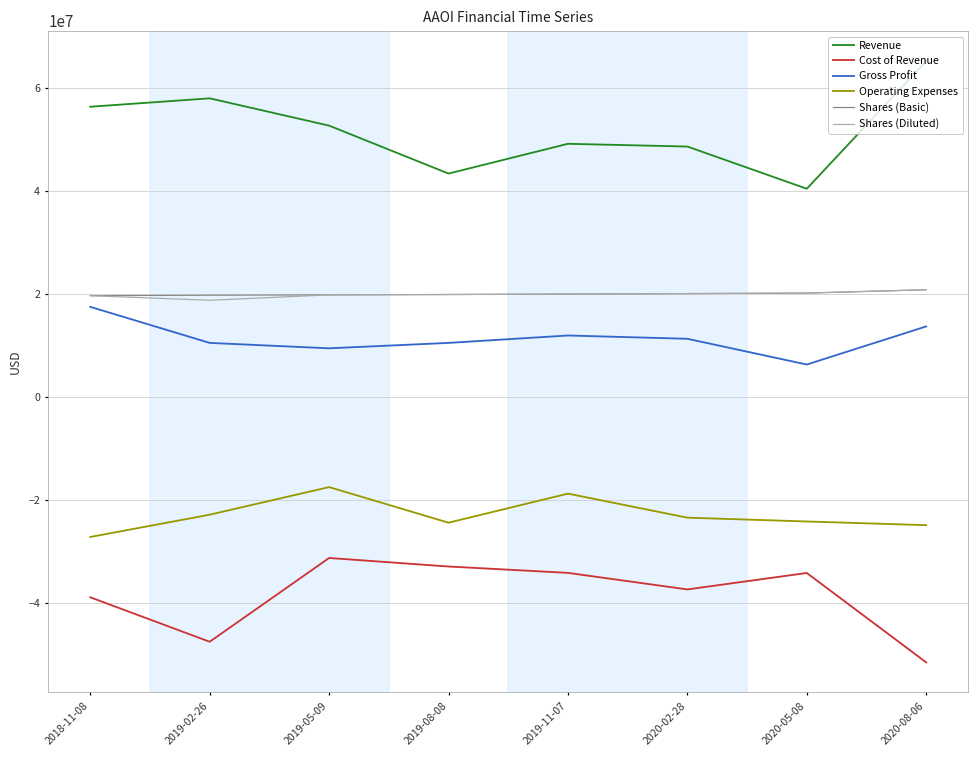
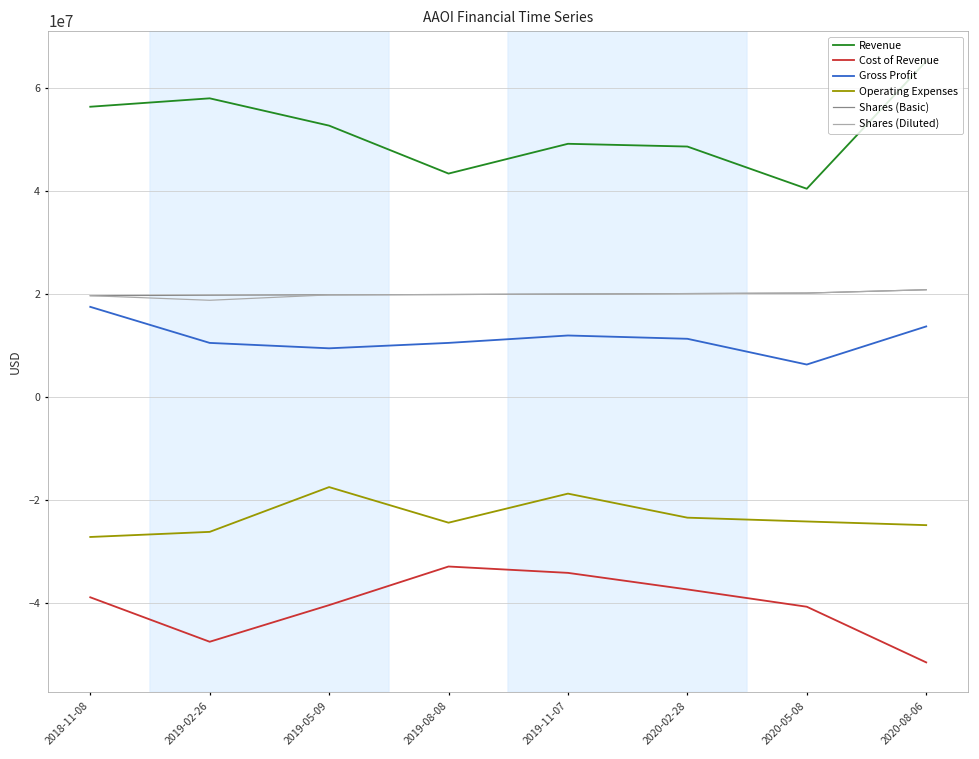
Operating Expenses, 2019-02-26: -23000000 -> -26000000
Cost of Revenue, 2019-05-09: -31000000 -> -40000000
Cost of Revenue, 2020-05-08: -34000000 -> -41000000
